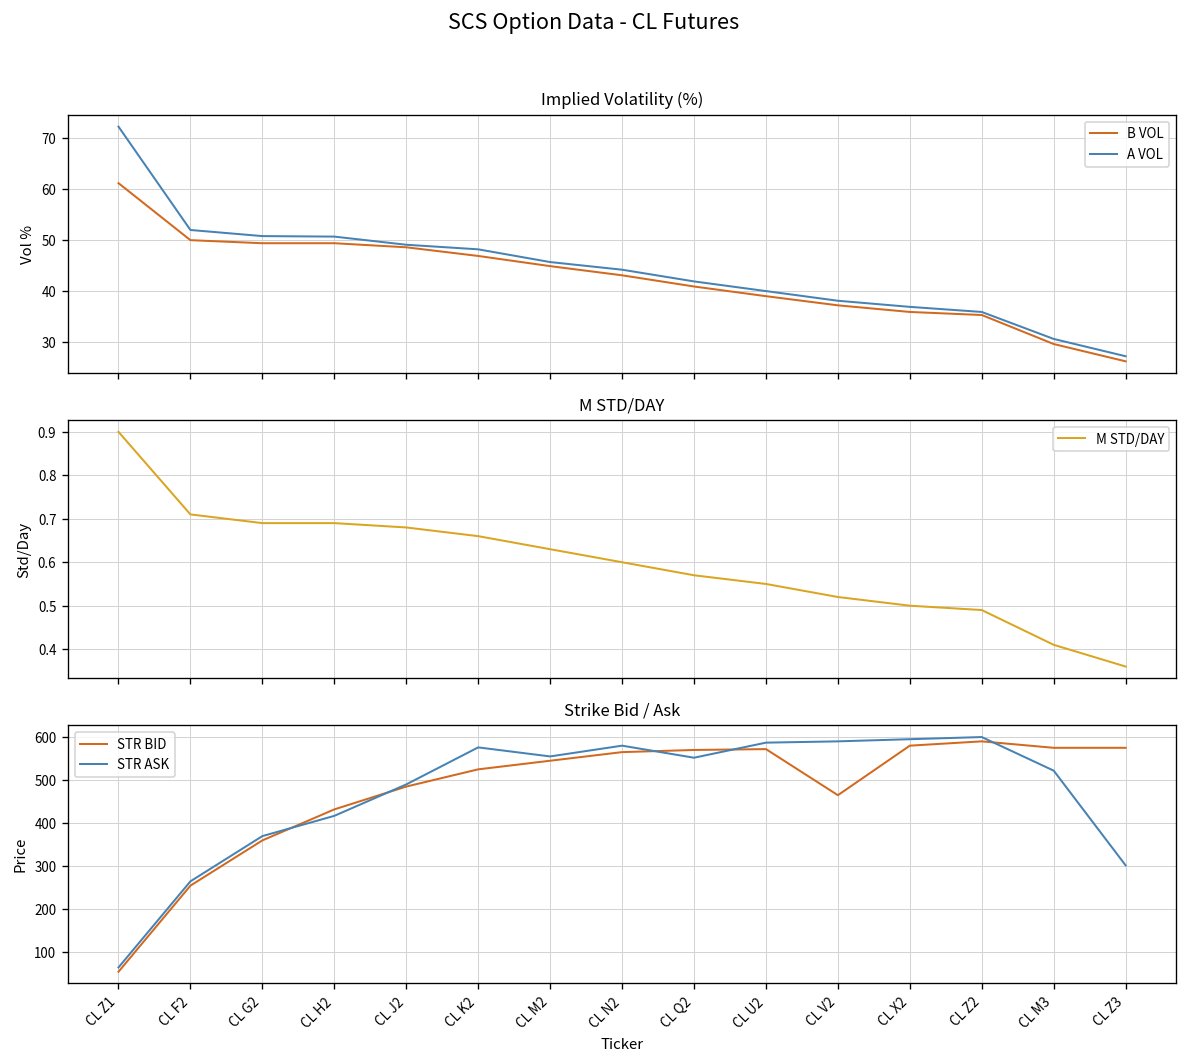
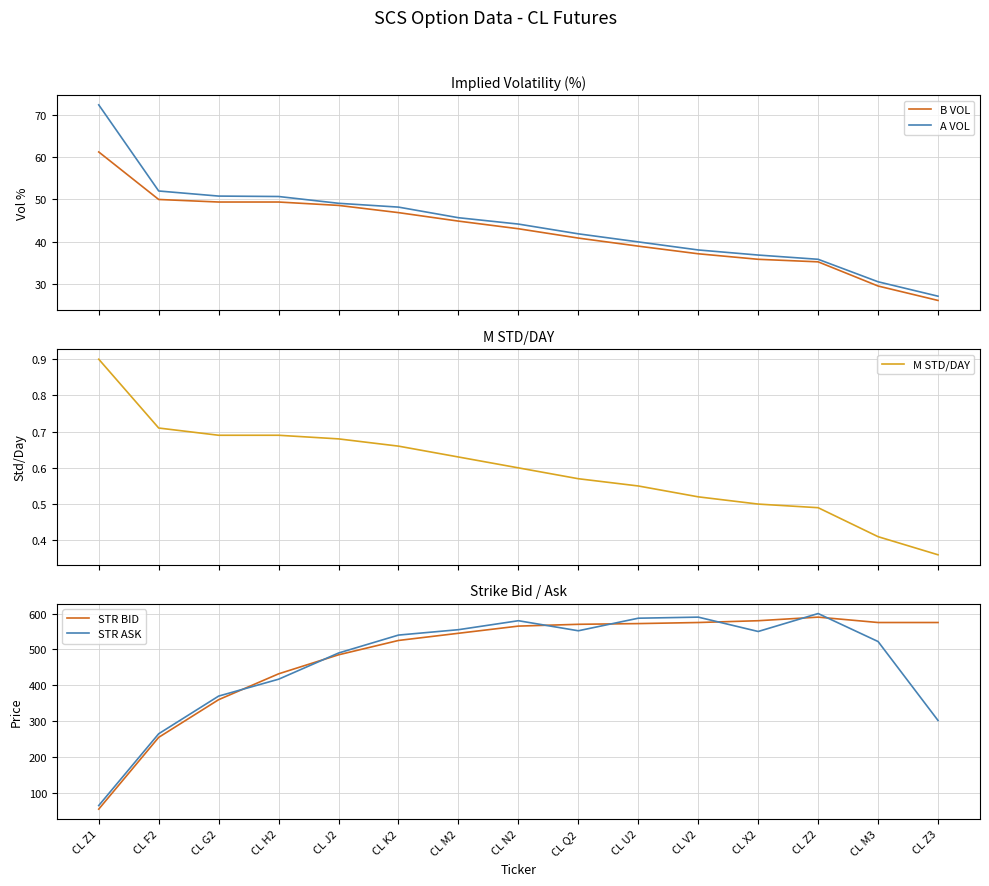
Strike Bid / Ask, STR ASK, CL K2: 580 -> 540
Strike Bid / Ask, STR BID, CL V2: 470 -> 580
Strike Bid / Ask, STR ASK, CL X2: 600 -> 550
